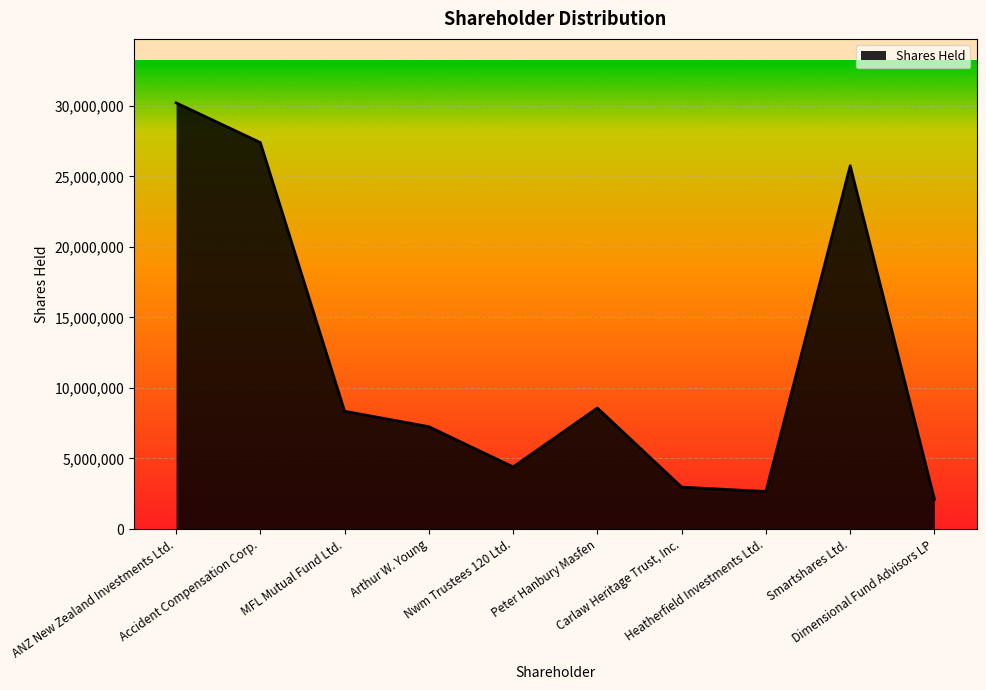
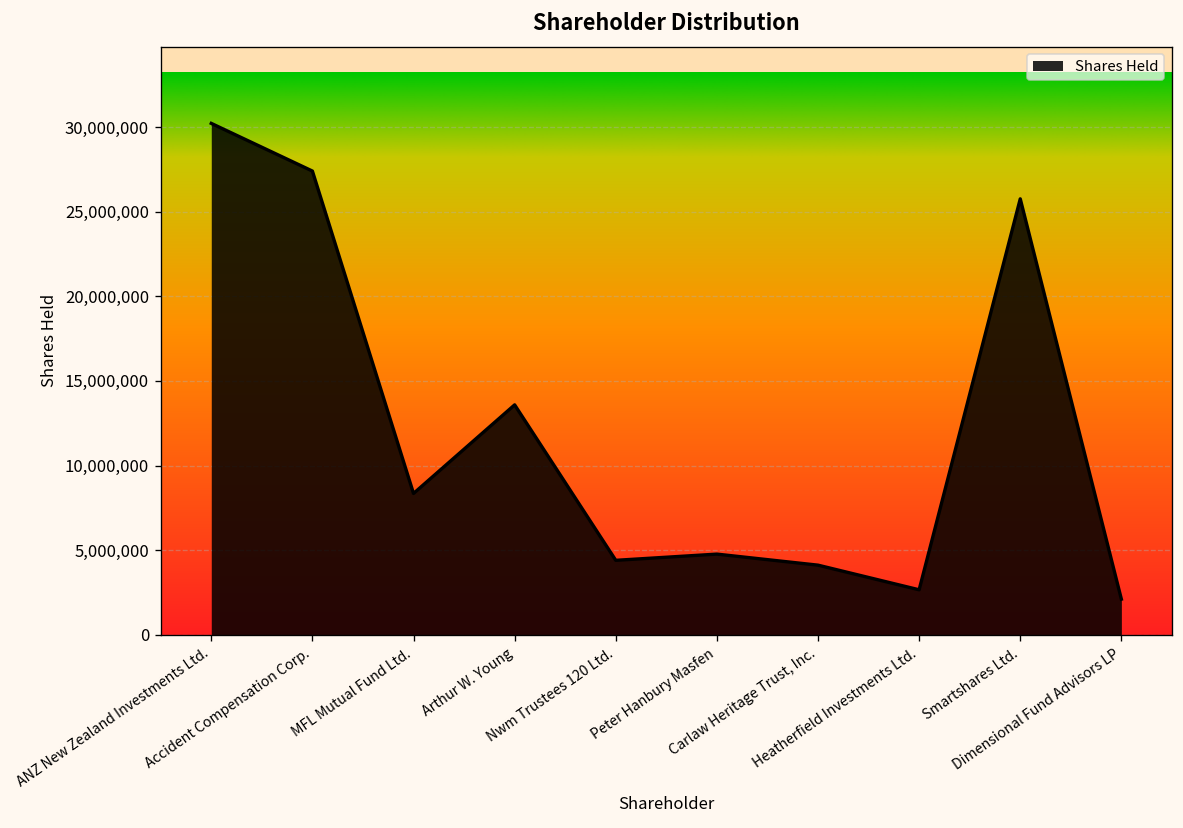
Arthur W. Young: 7,300,000 -> 13,600,000
Peter Hanbury Masfen: 8,600,000 -> 4,800,000
Carlaw Heritage Trust, Inc.: 3,000,000 -> 4,100,000
